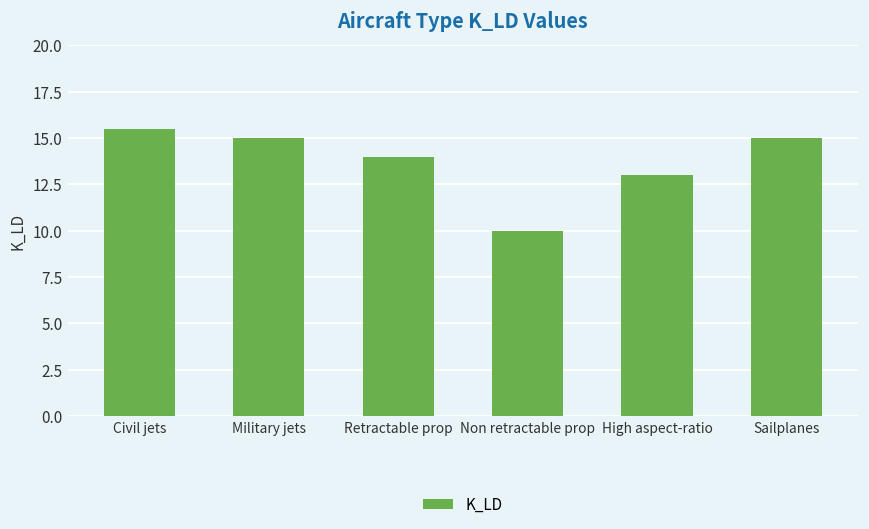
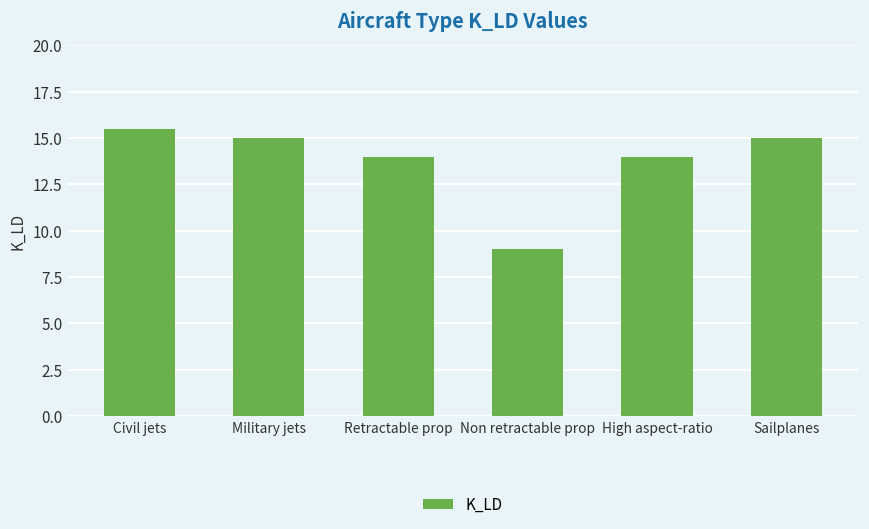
Non retractable prop: 10 -> 9
High aspect-ratio: 13 -> 14
